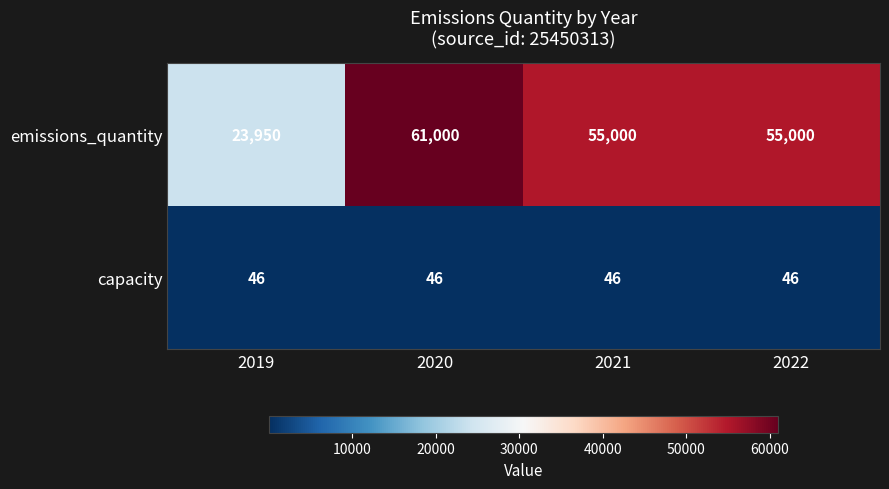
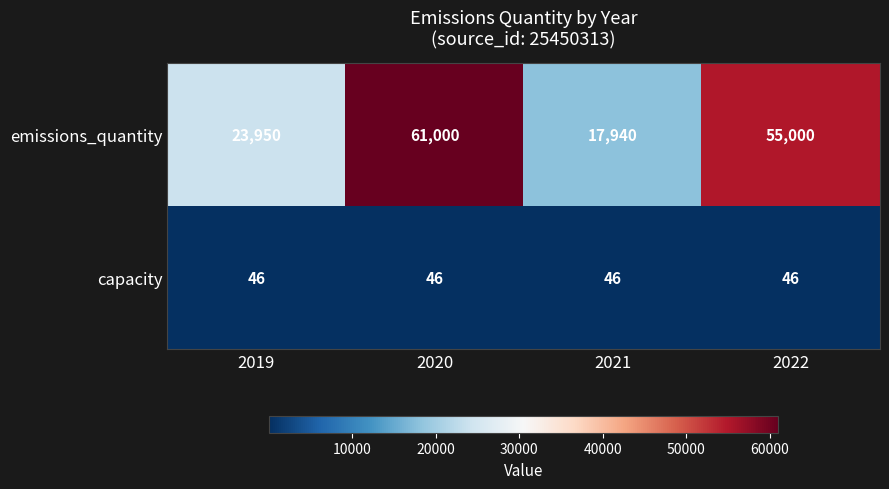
emissions_quantity, 2021: 55,000 -> 17,940
